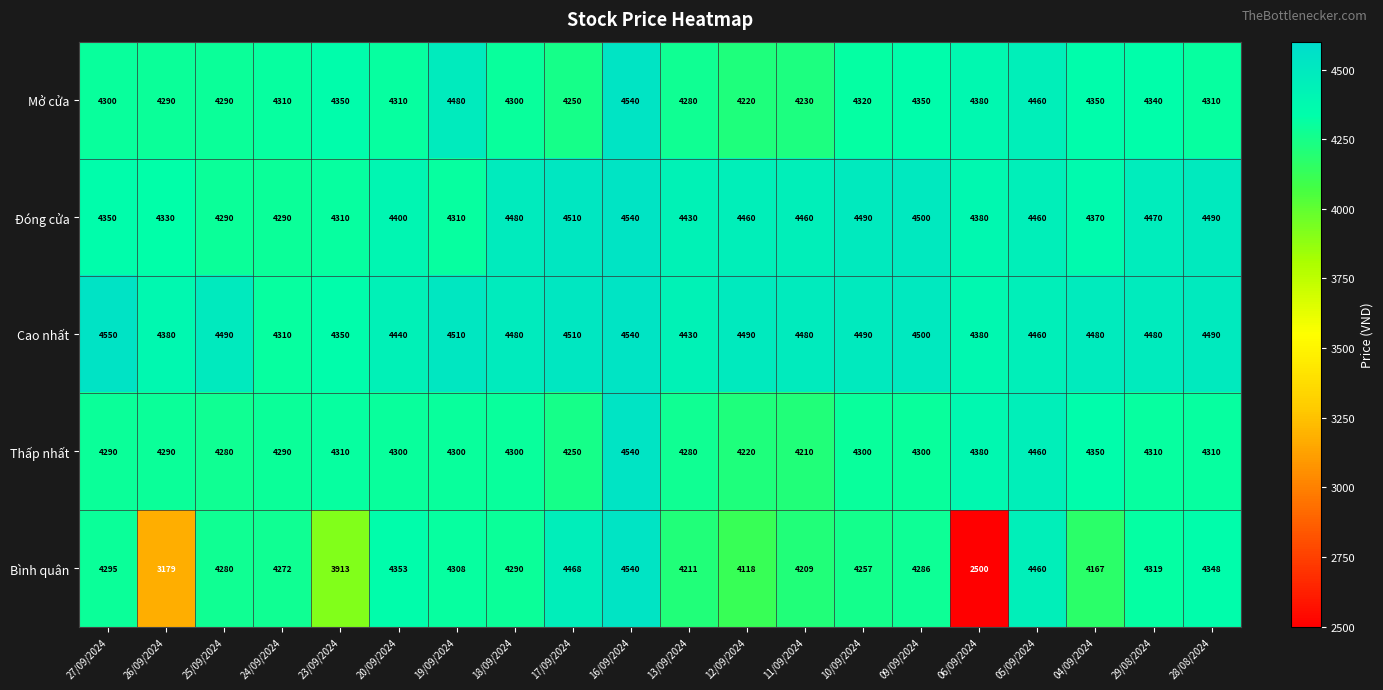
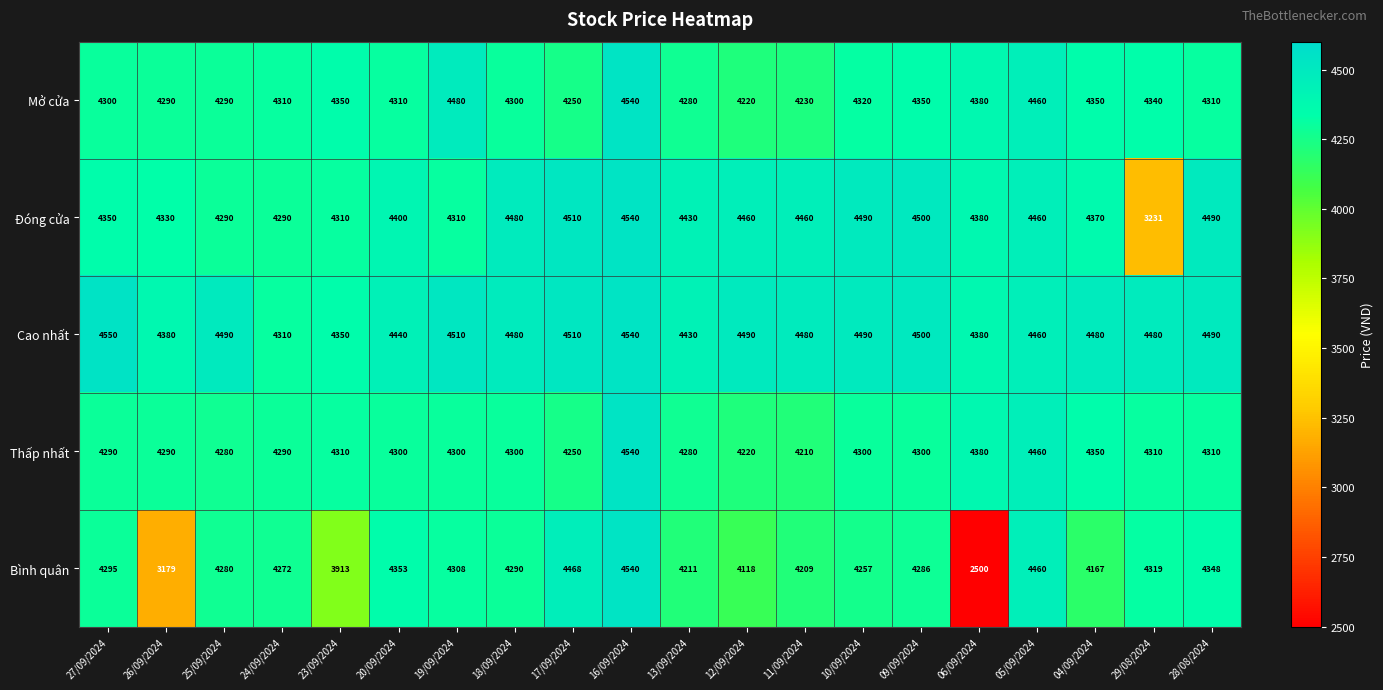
Đóng cửa, 29/08/2024: 4470 -> 3231
